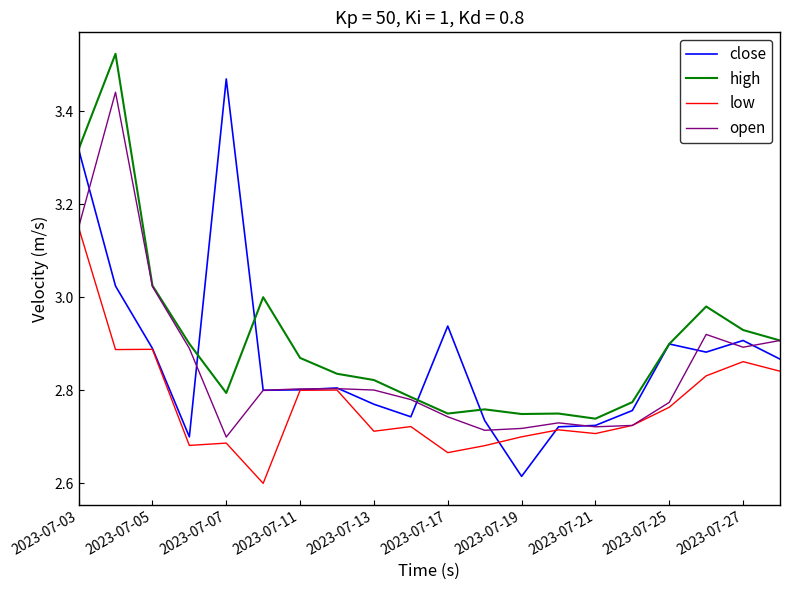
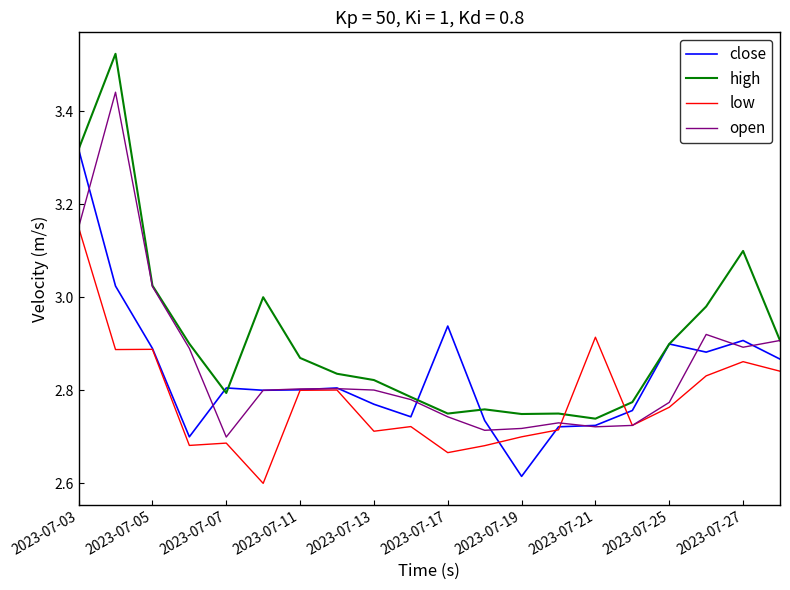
close, 2023-07-07: 3.47 -> 2.81
low, 2023-07-21: 2.71 -> 2.91
high, 2023-07-27: 2.93 -> 3.10
